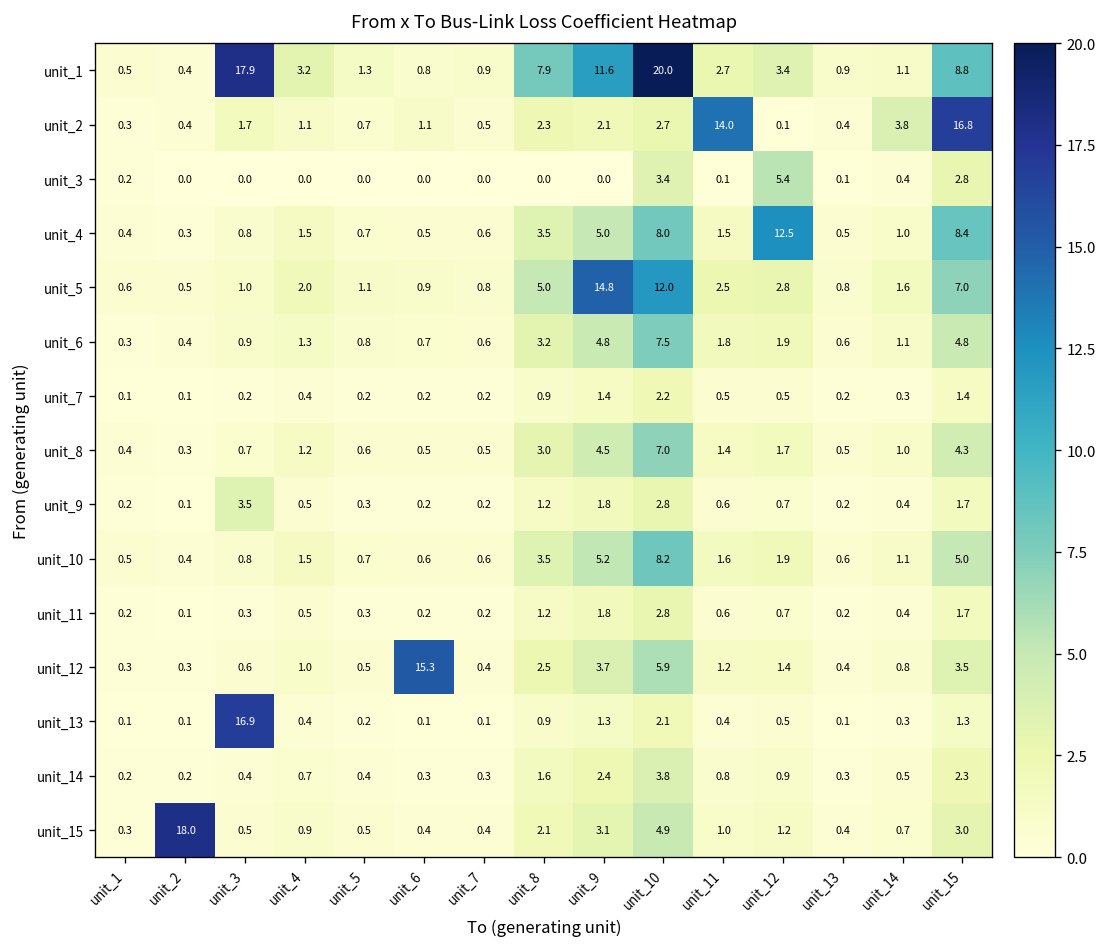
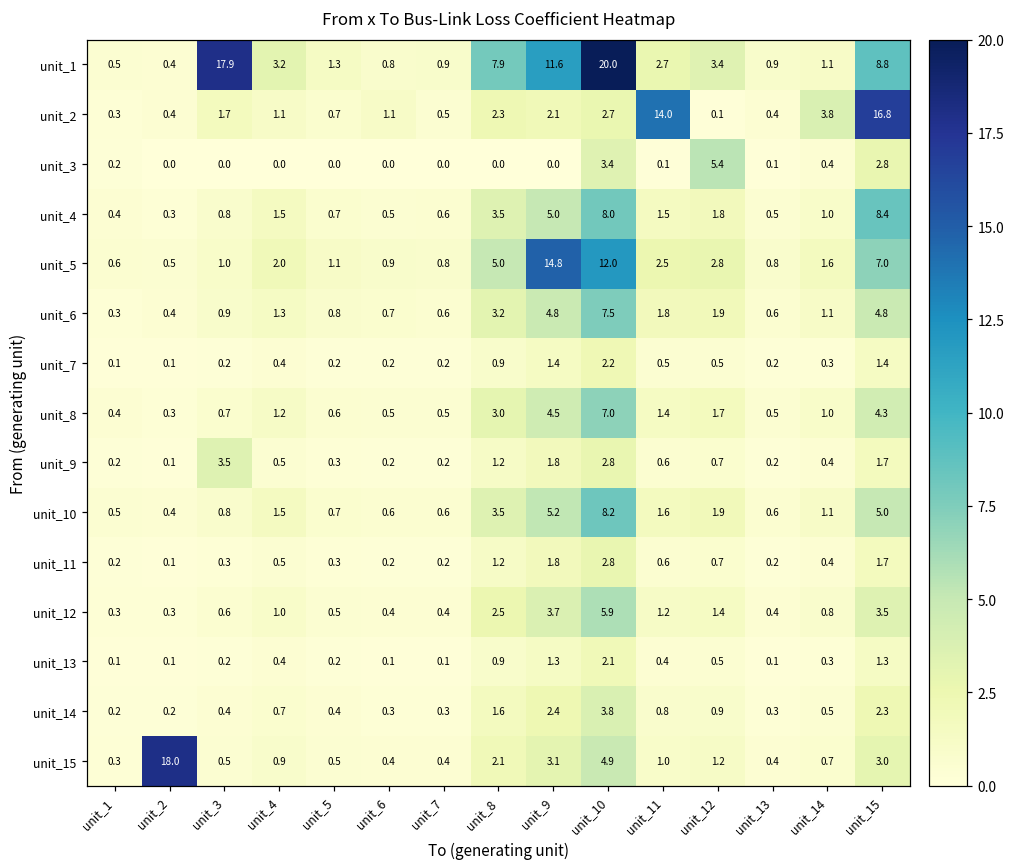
unit_4, unit_12: 12.5 -> 1.8
unit_12, unit_6: 15.3 -> 0.4
unit_13, unit_3: 16.9 -> 0.2
